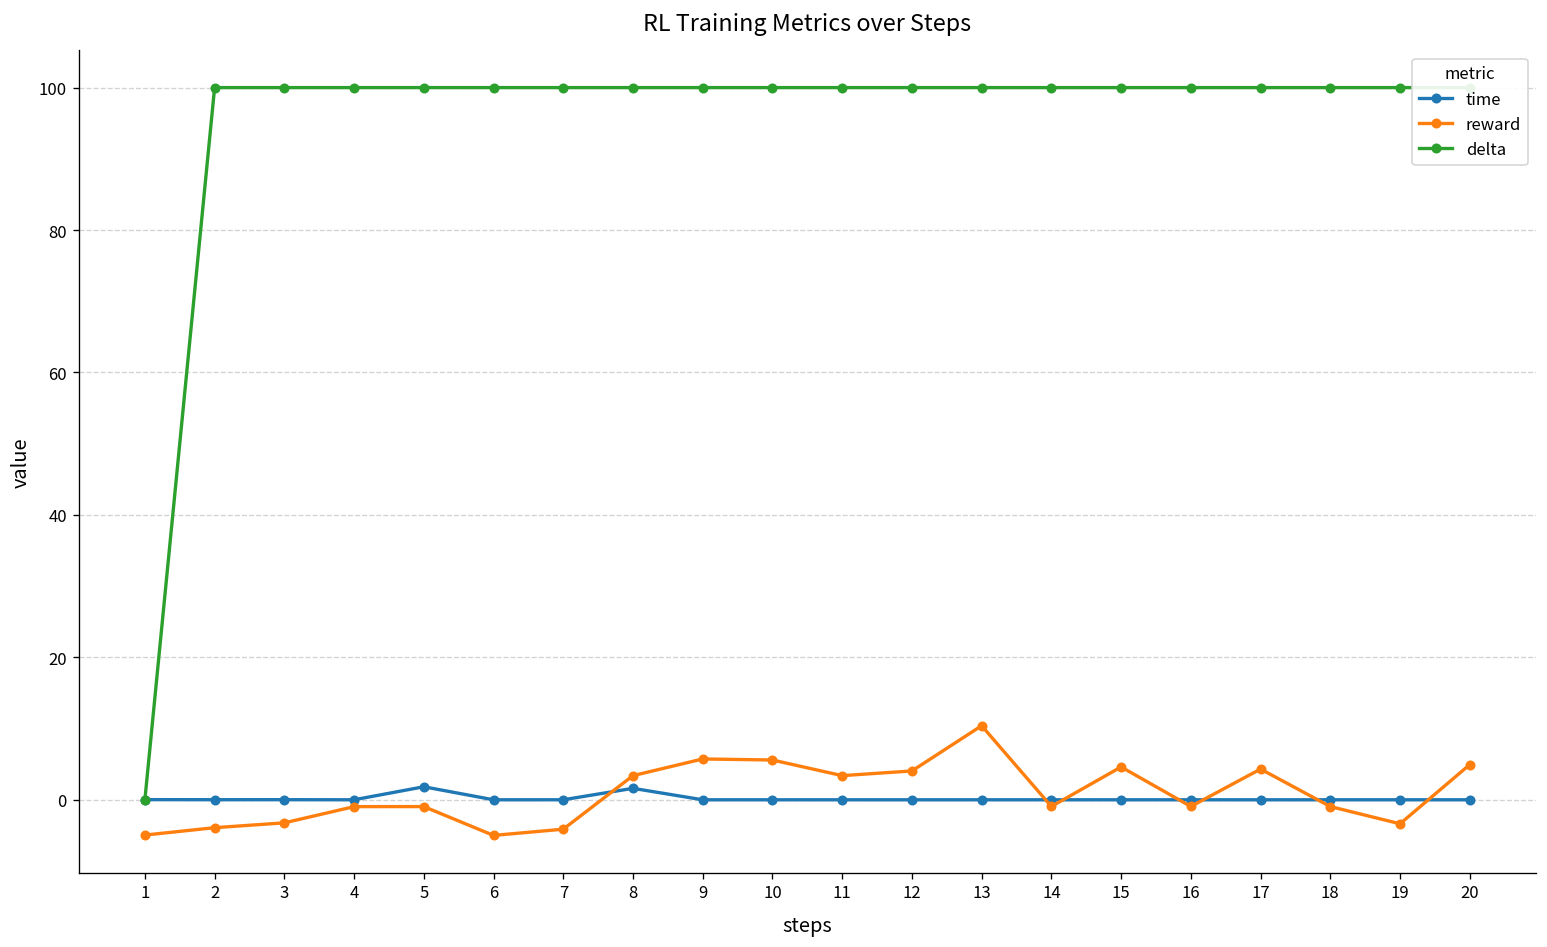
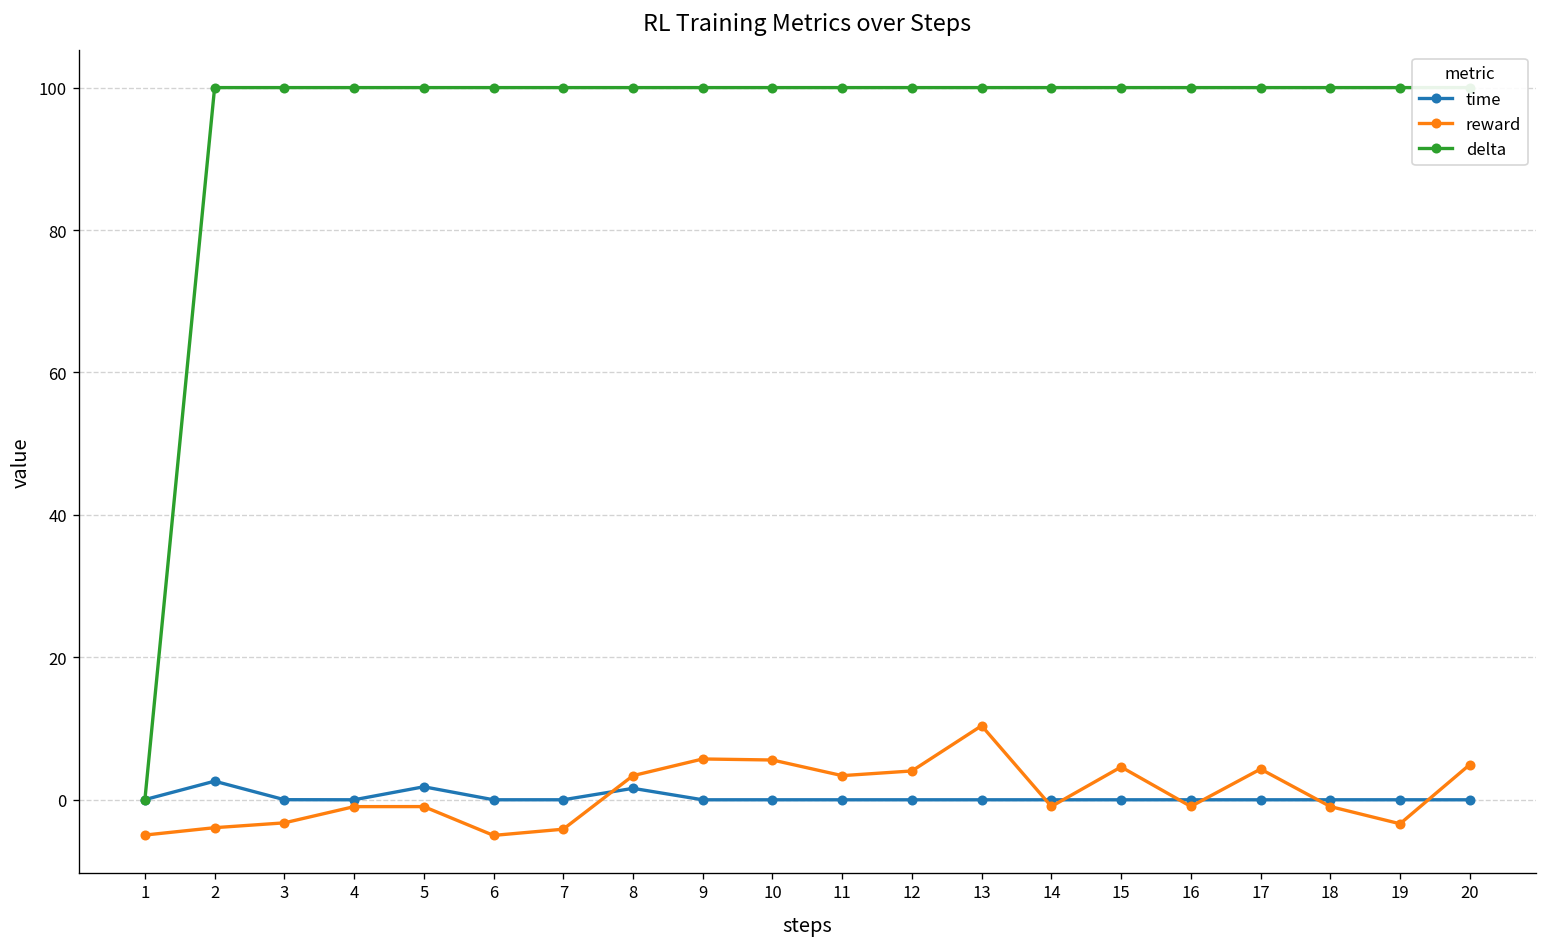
time, 2: 0 -> 3
